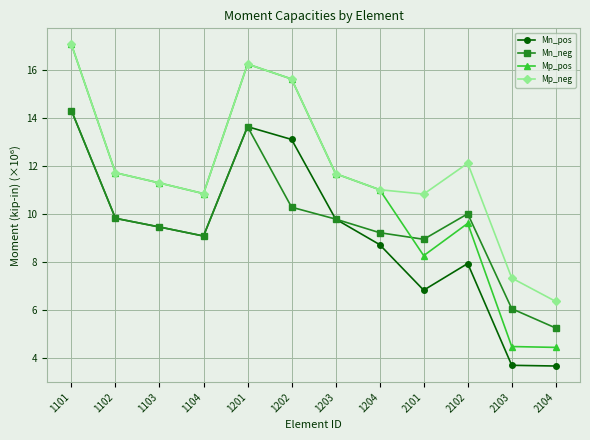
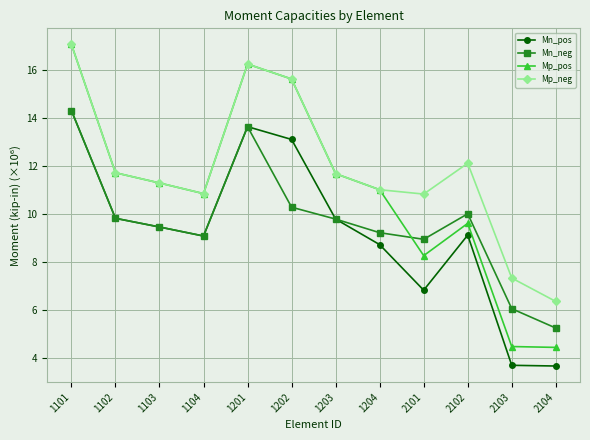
Mn_pos, 2102: 7.9 -> 9.1
